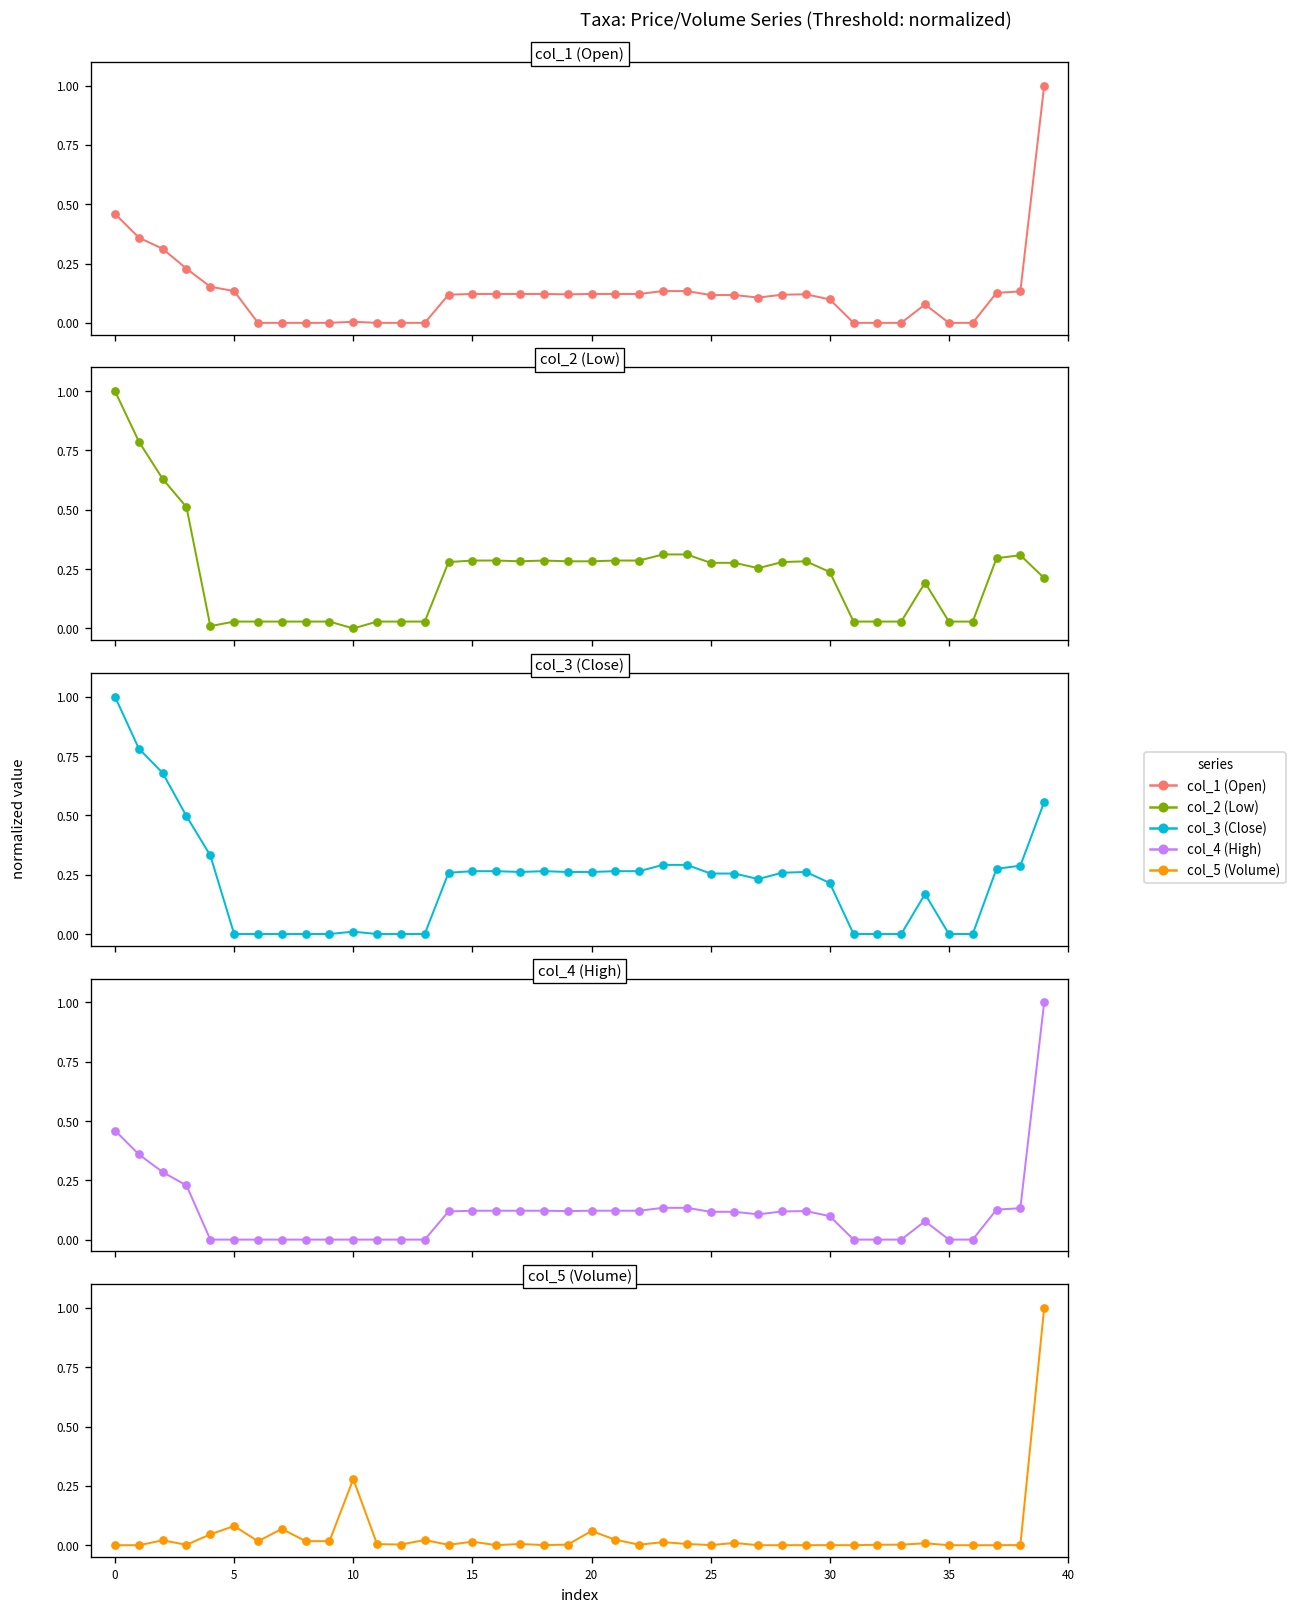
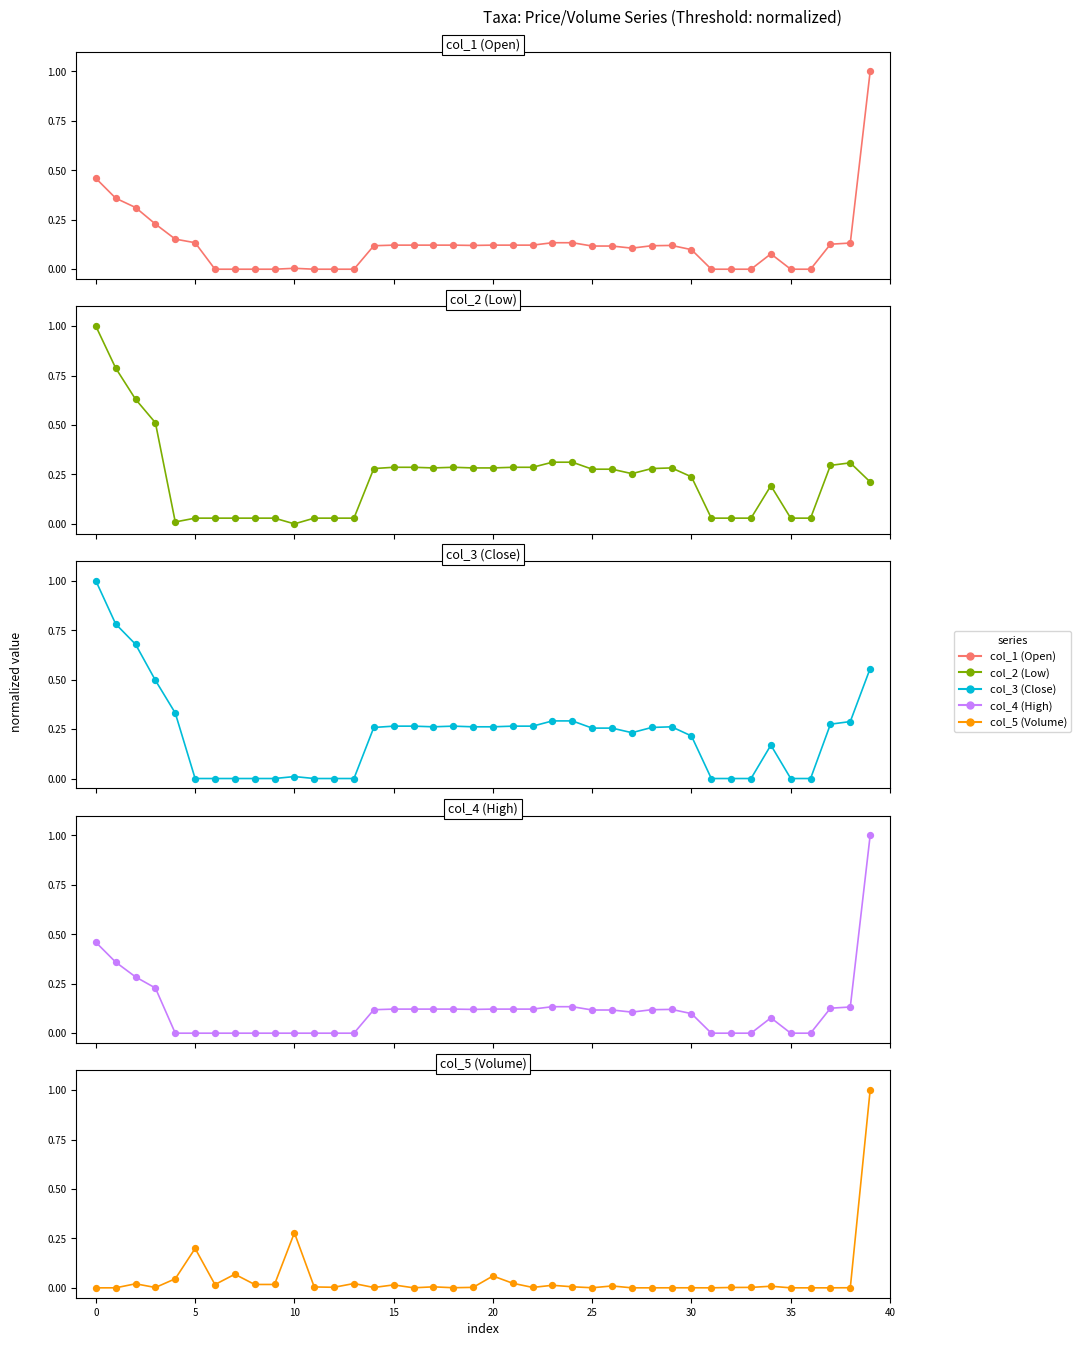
col_5 (Volume), 5: 0.08 -> 0.20
